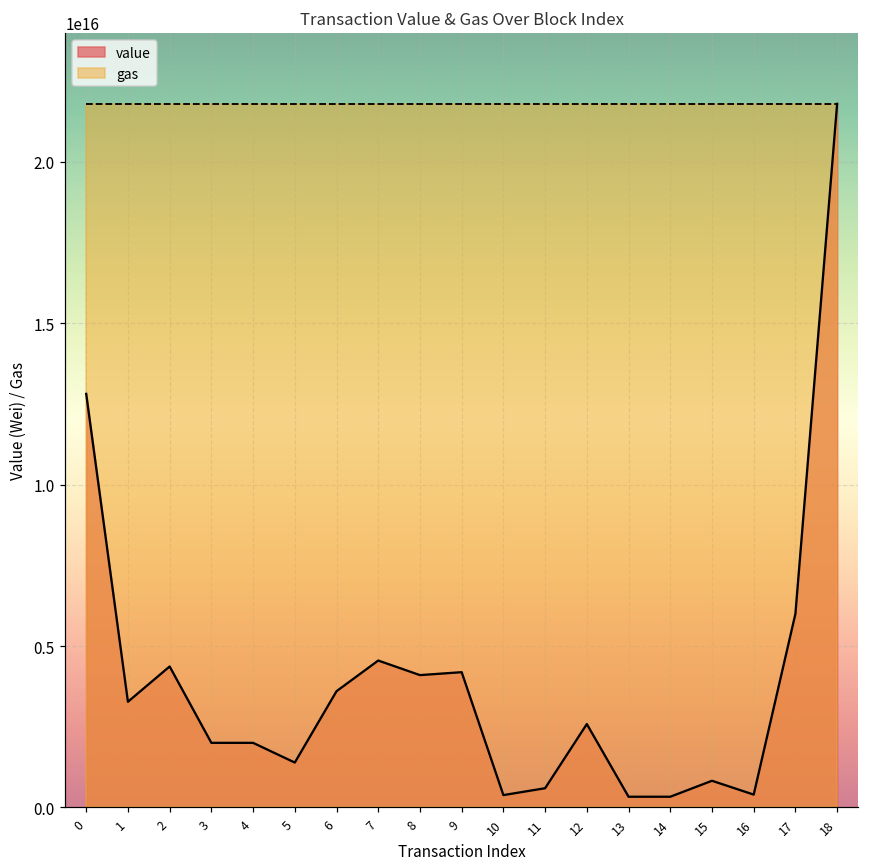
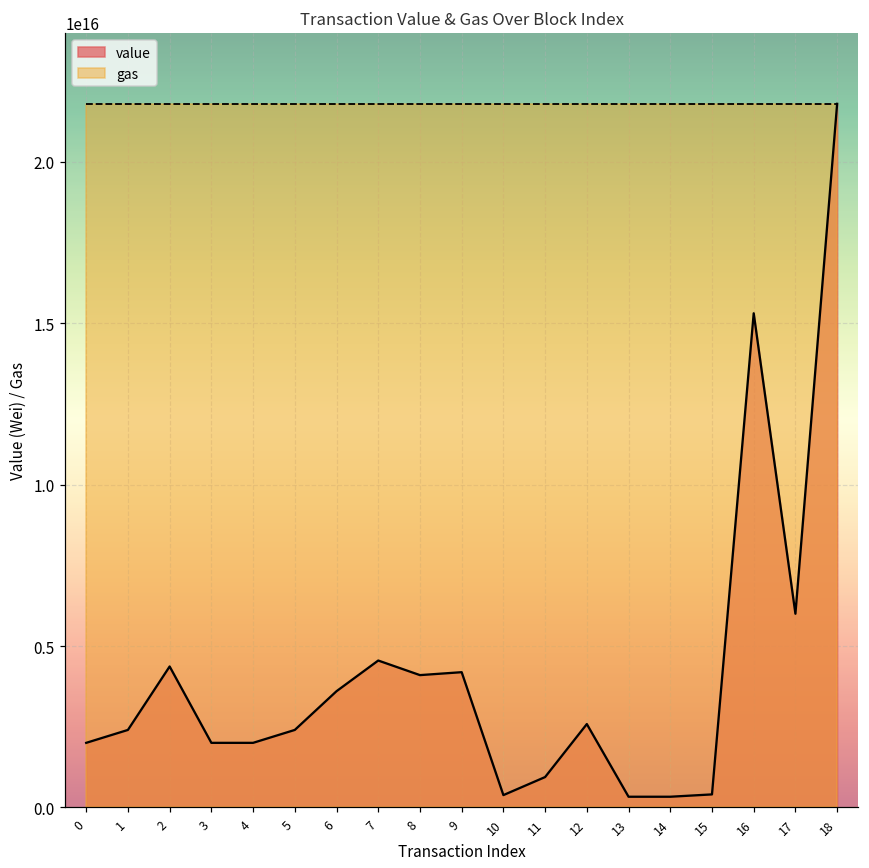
value, 0: 12800000000000000 -> 2000000000000000
value, 1: 3300000000000000 -> 2400000000000000
value, 5: 1400000000000000 -> 2400000000000000
value, 11: 600000000000000 -> 900000000000000
value, 15: 800000000000000 -> 400000000000000
value, 16: 400000000000000 -> 15300000000000000
